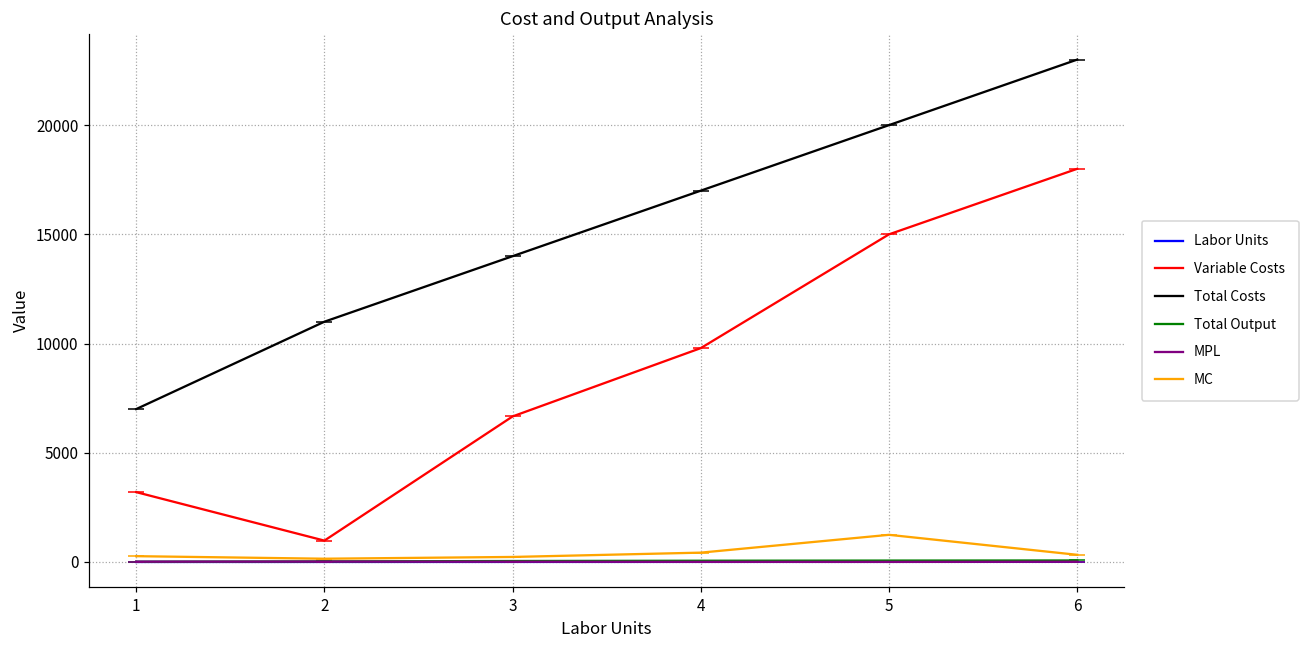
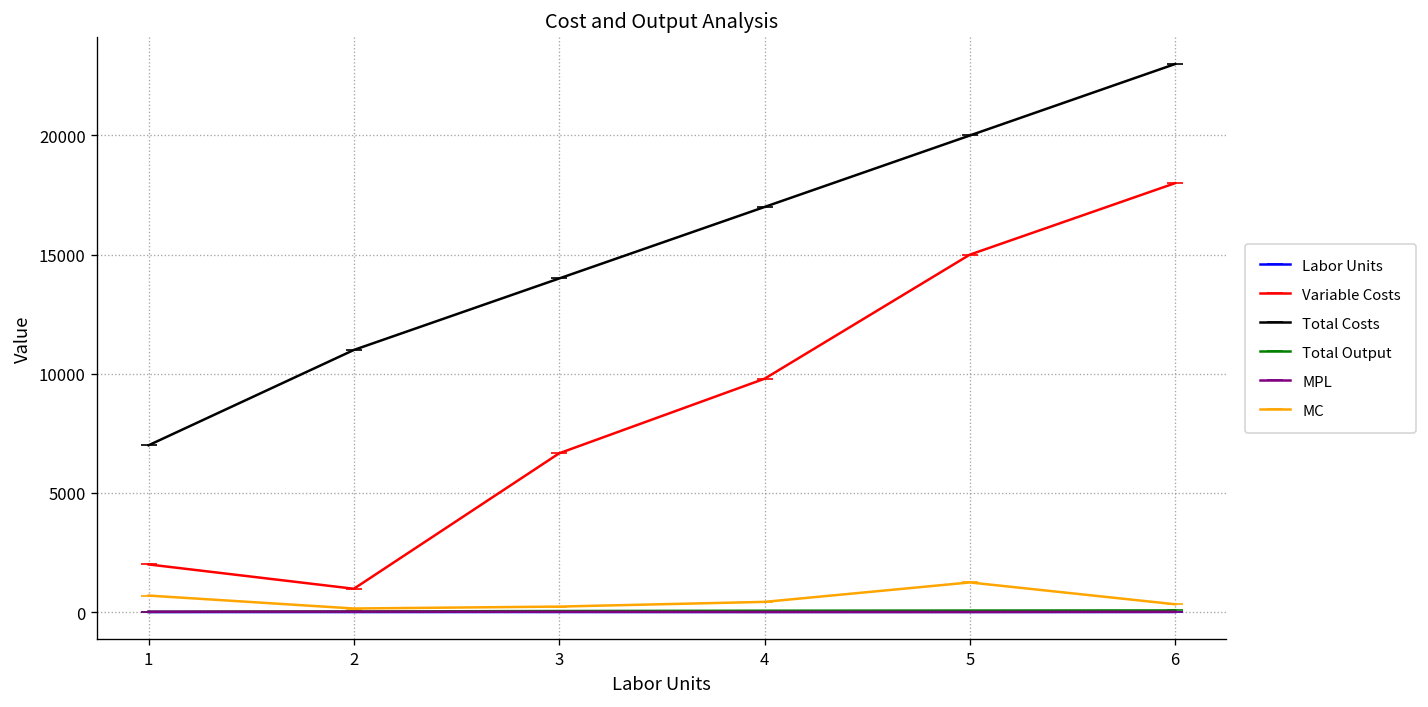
Variable Costs, 1: 3200 -> 2000
MC, 1: 300 -> 700
